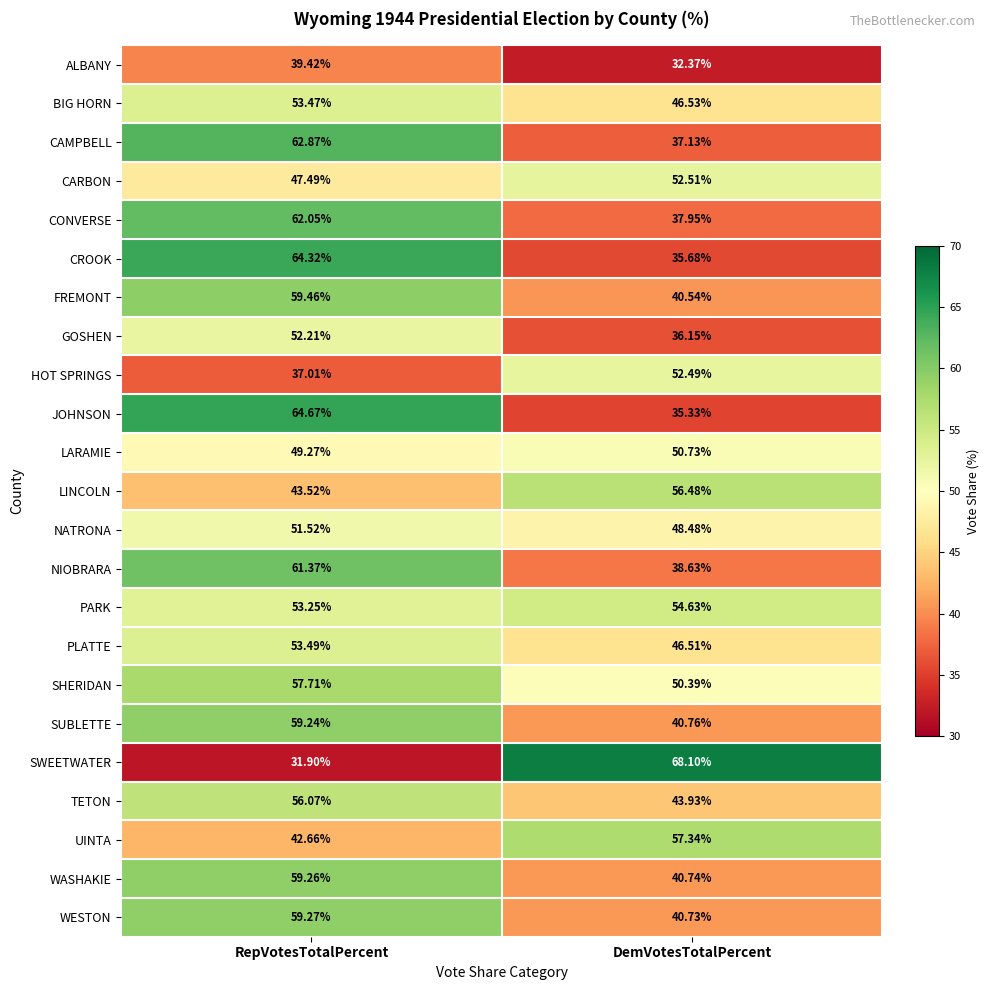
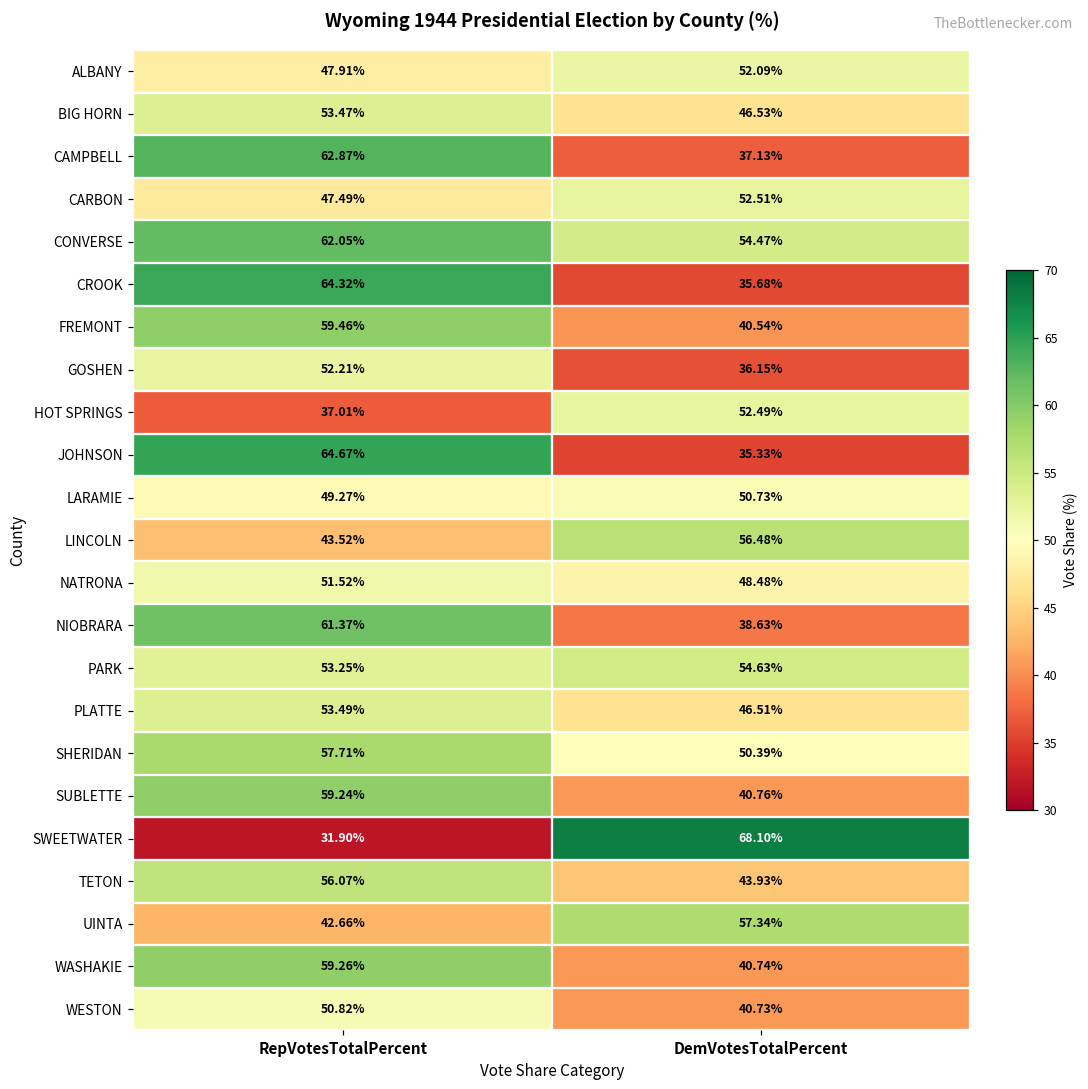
ALBANY, RepVotesTotalPercent: 39.42% -> 47.91%
ALBANY, DemVotesTotalPercent: 32.37% -> 52.09%
CONVERSE, DemVotesTotalPercent: 37.95% -> 54.47%
WESTON, RepVotesTotalPercent: 59.27% -> 50.82%
